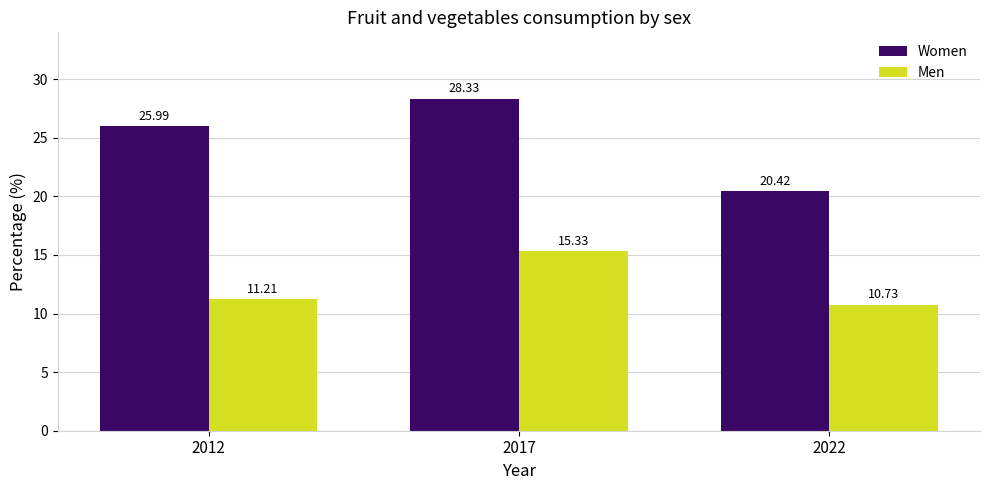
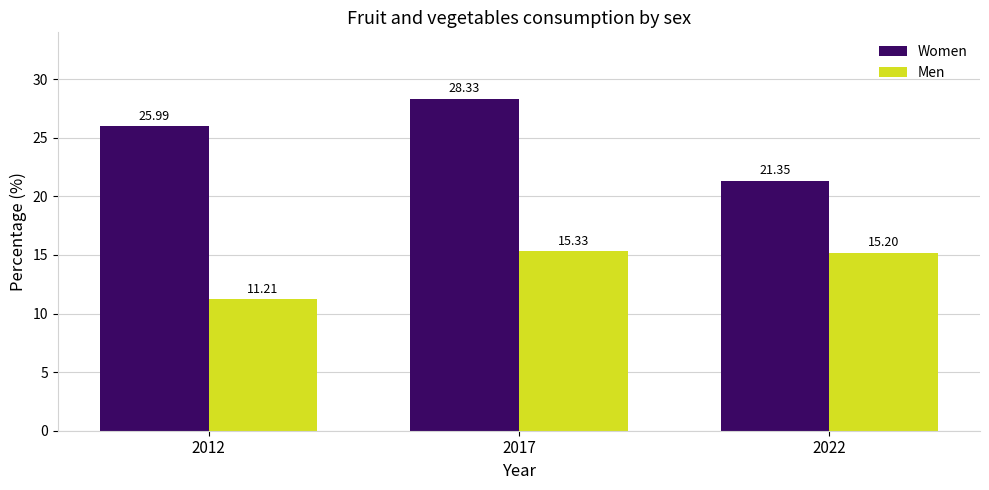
Women, 2022: 20.42 -> 21.35
Men, 2022: 10.73 -> 15.20
